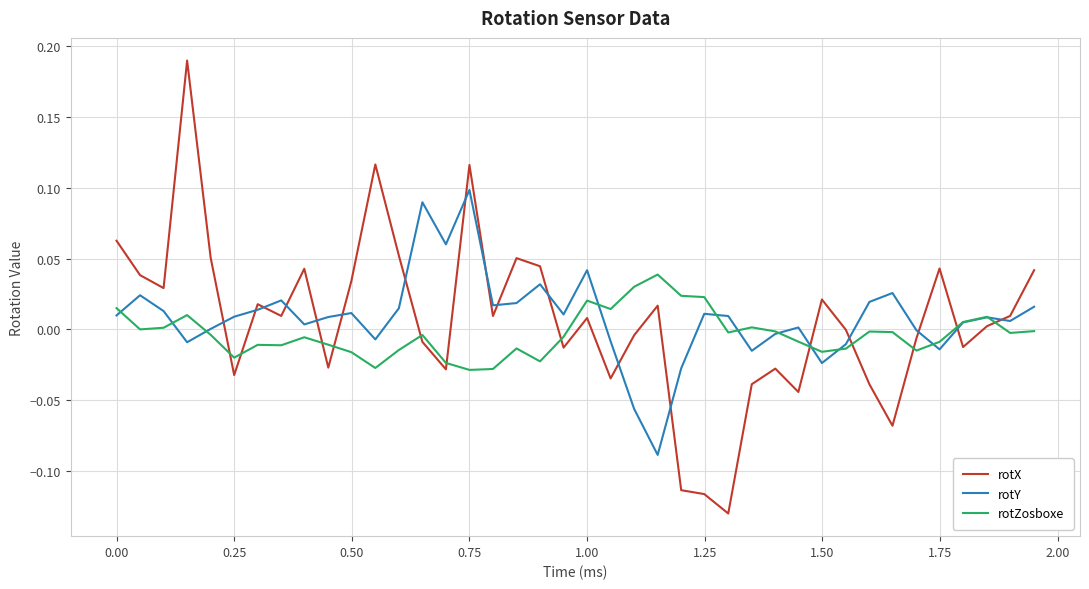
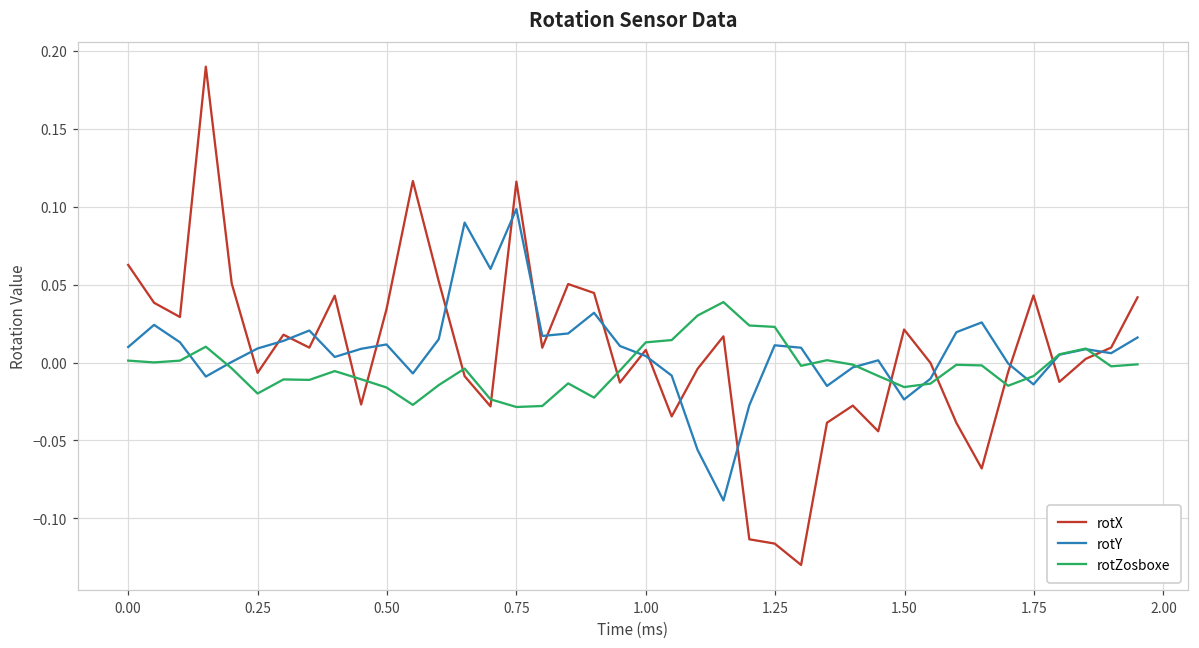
rotZosboxe, 0.00: 0.015 -> 0.001
rotX, 0.25: -0.032 -> -0.007
rotY, 1.00: 0.042 -> 0.004
rotZosboxe, 1.00: 0.020 -> 0.013
